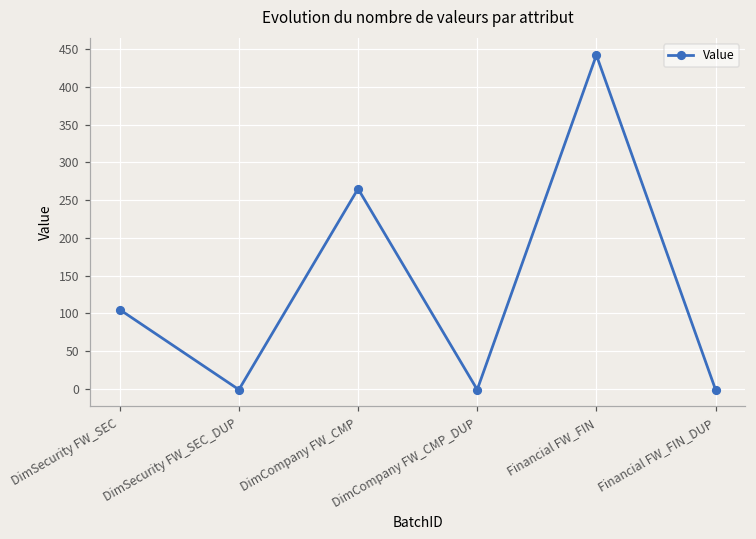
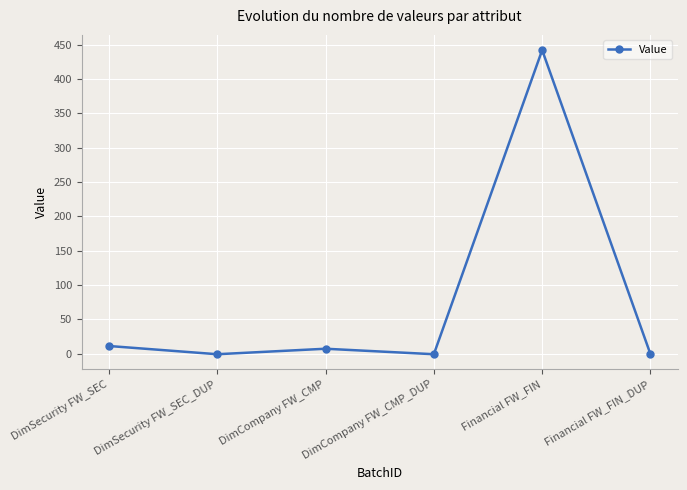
DimSecurity FW_SEC: 110 -> 10
DimCompany FW_CMP: 270 -> 10
